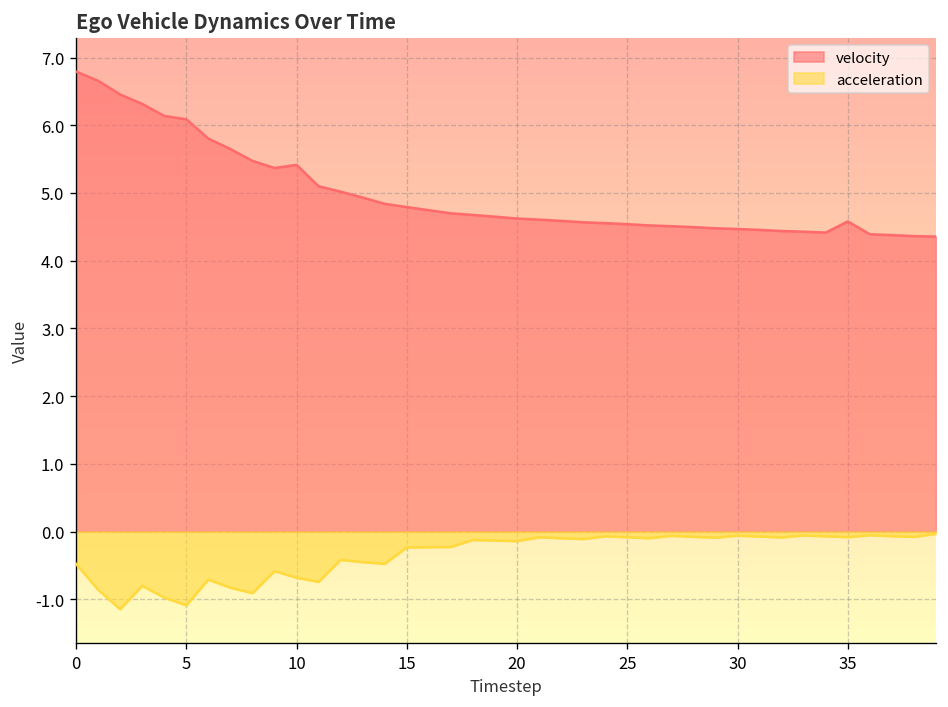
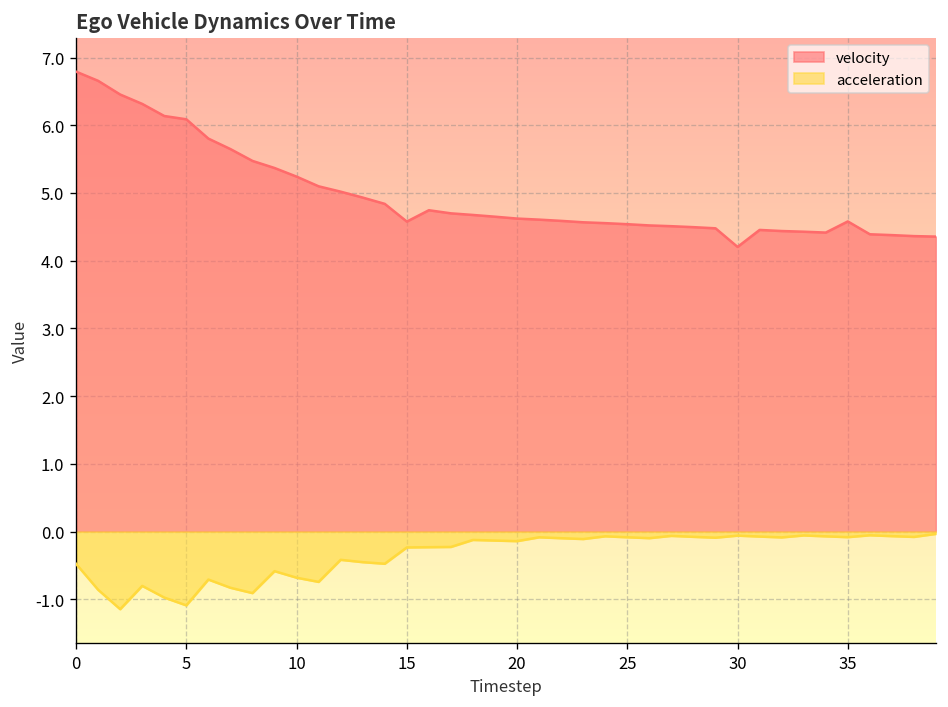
velocity, 10: 5.4 -> 5.2
velocity, 15: 4.8 -> 4.6
velocity, 30: 4.5 -> 4.2
